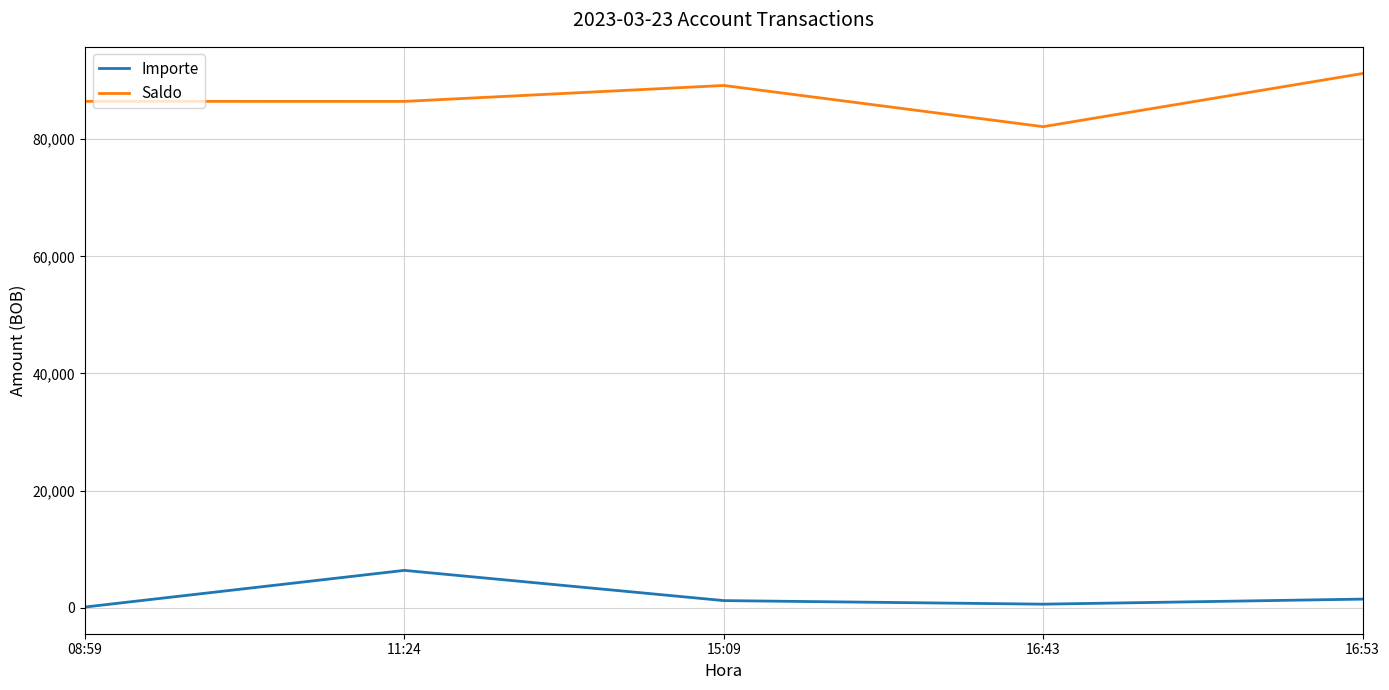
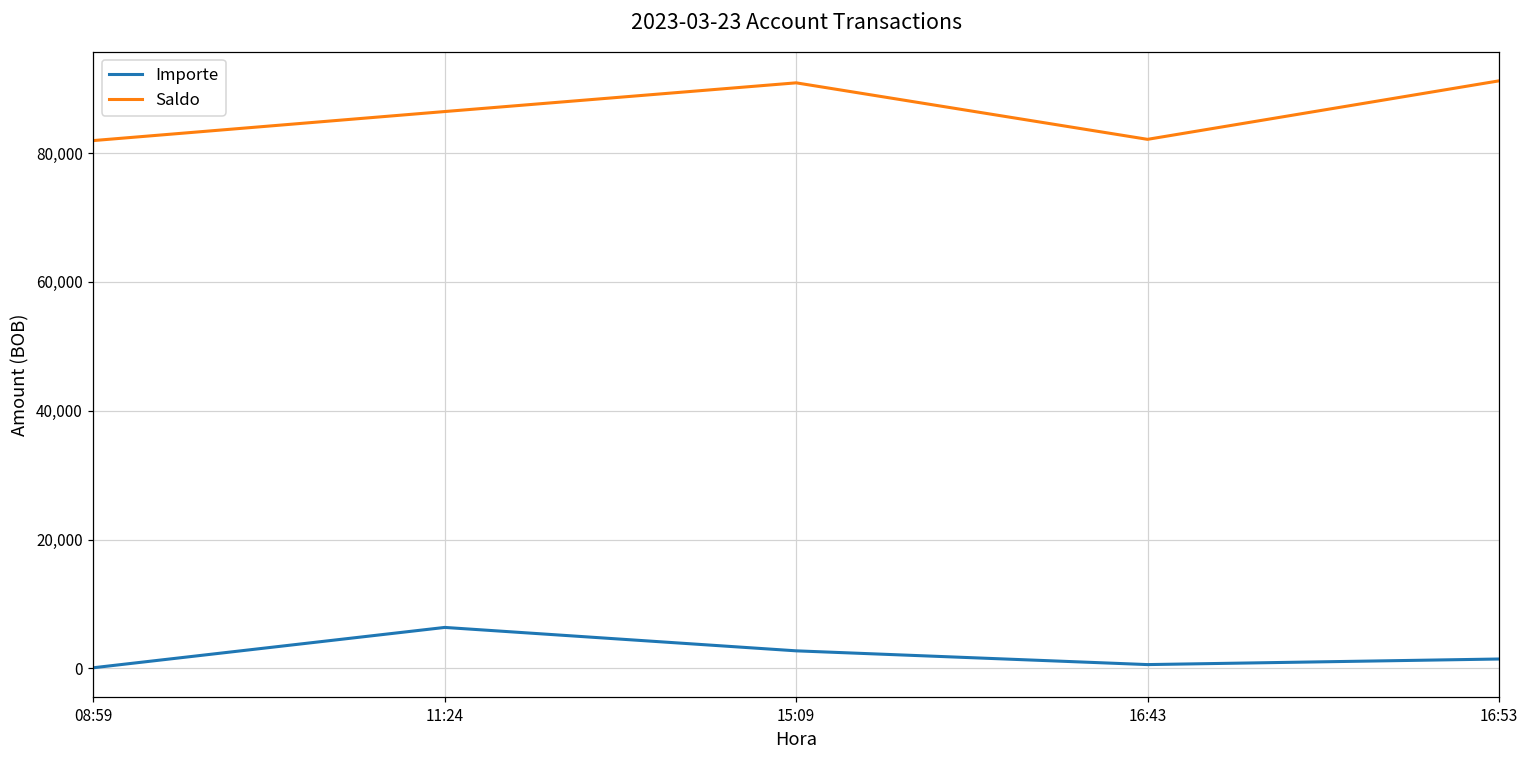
Saldo, 08:59: 86,000 -> 82,000
Importe, 15:09: 1,000 -> 3,000
Saldo, 15:09: 89,000 -> 91,000
